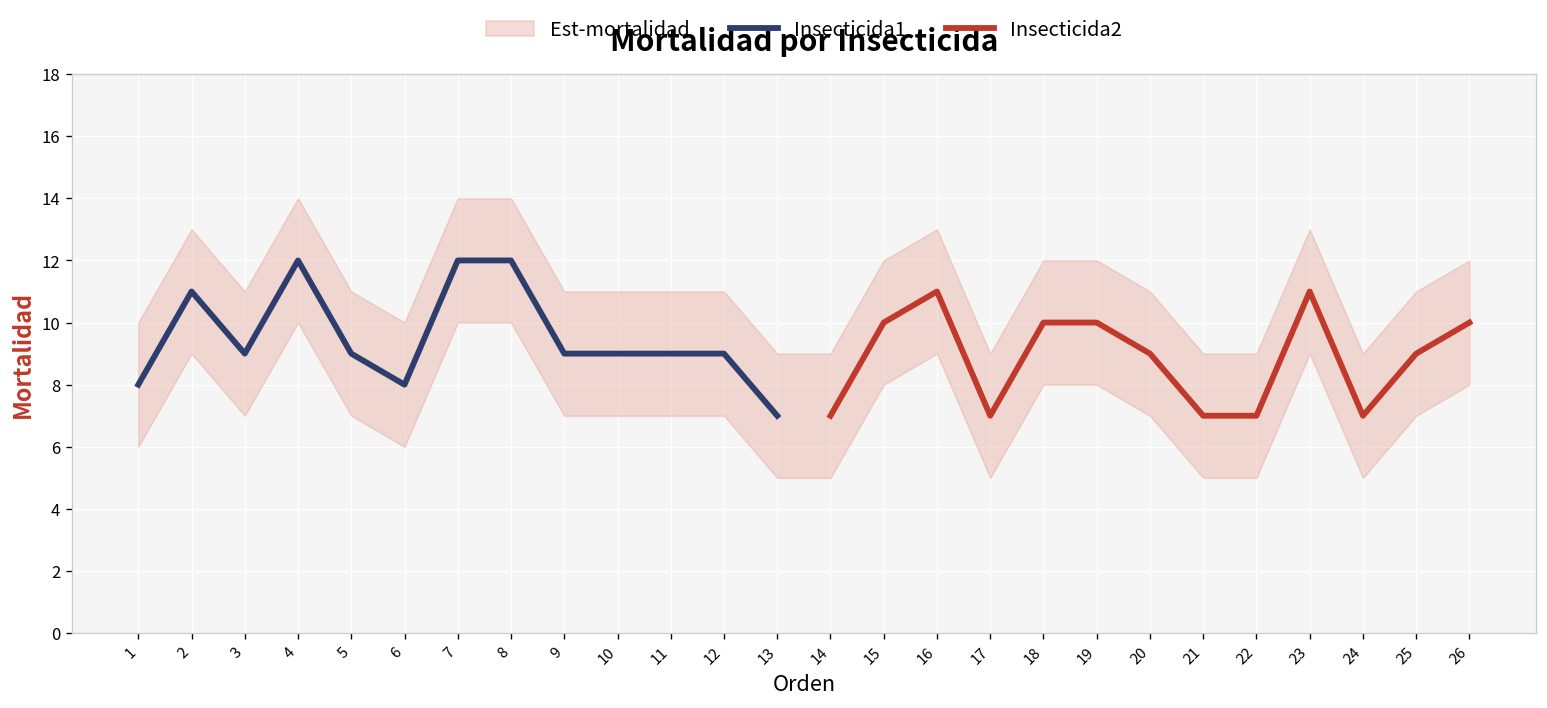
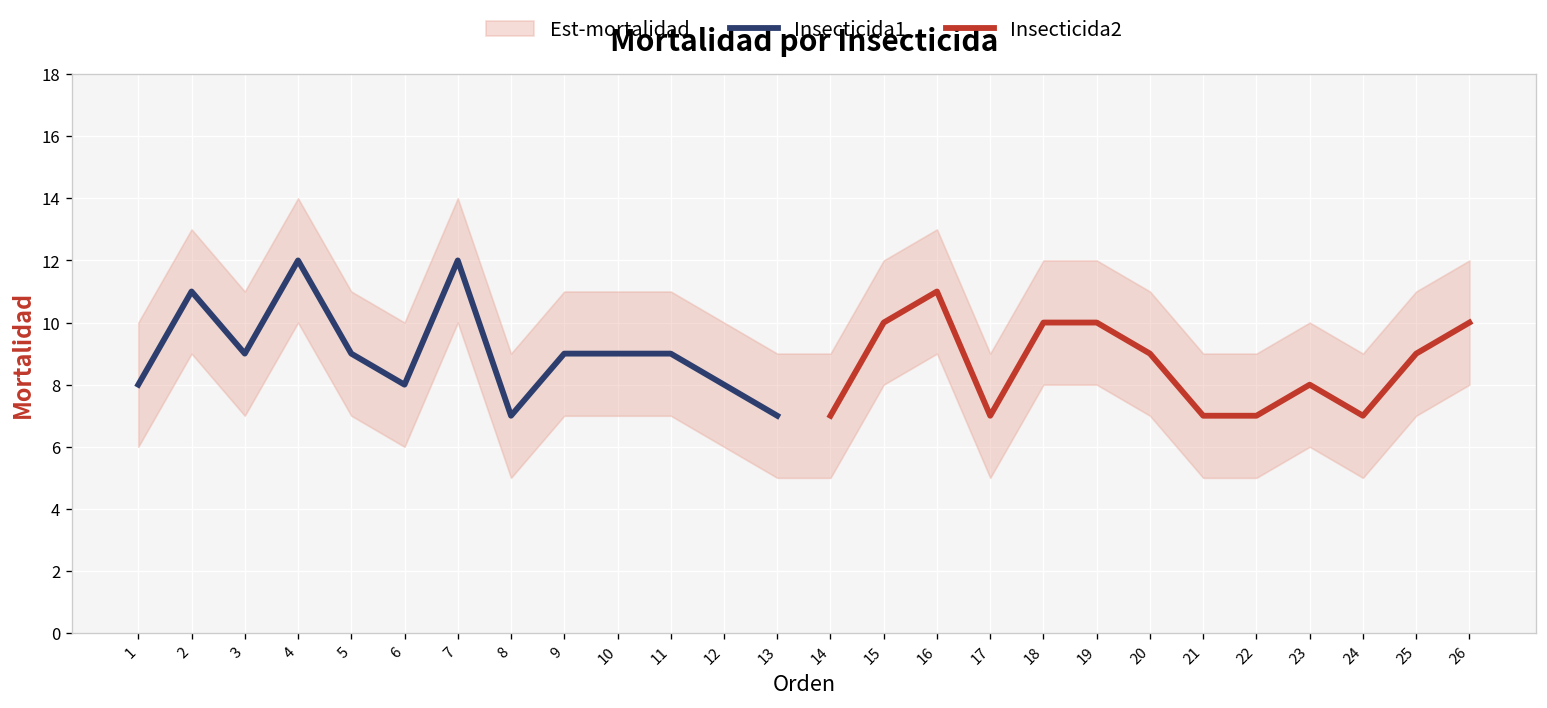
Insecticida1, 8: 12 -> 7
Insecticida1, 12: 9 -> 8
Insecticida2, 23: 11 -> 8
